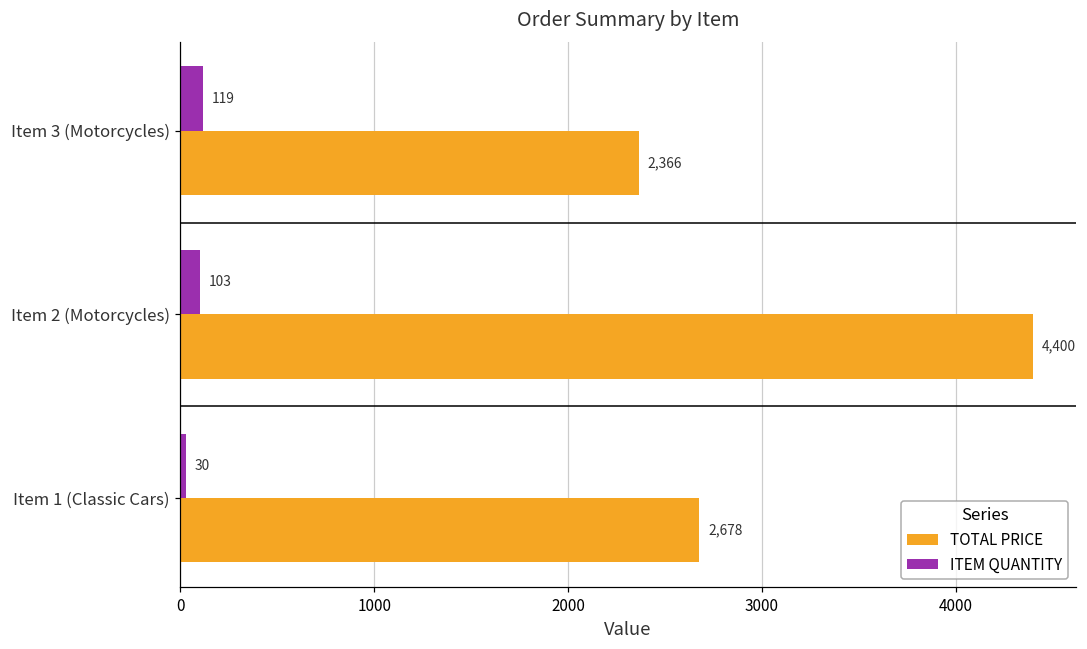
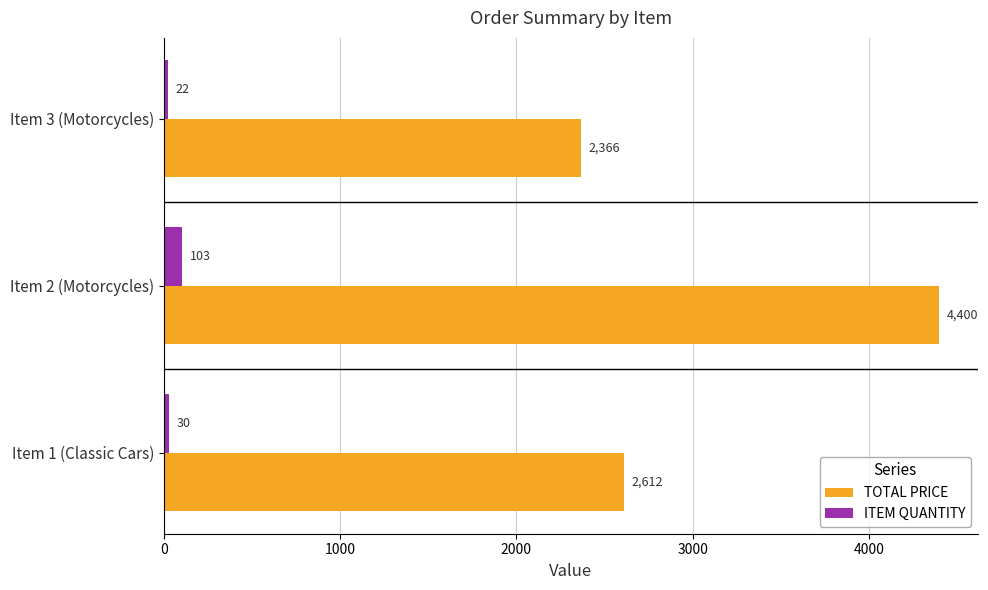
ITEM QUANTITY, Item 3 (Motorcycles): 119 -> 22
TOTAL PRICE, Item 1 (Classic Cars): 2,678 -> 2,612
